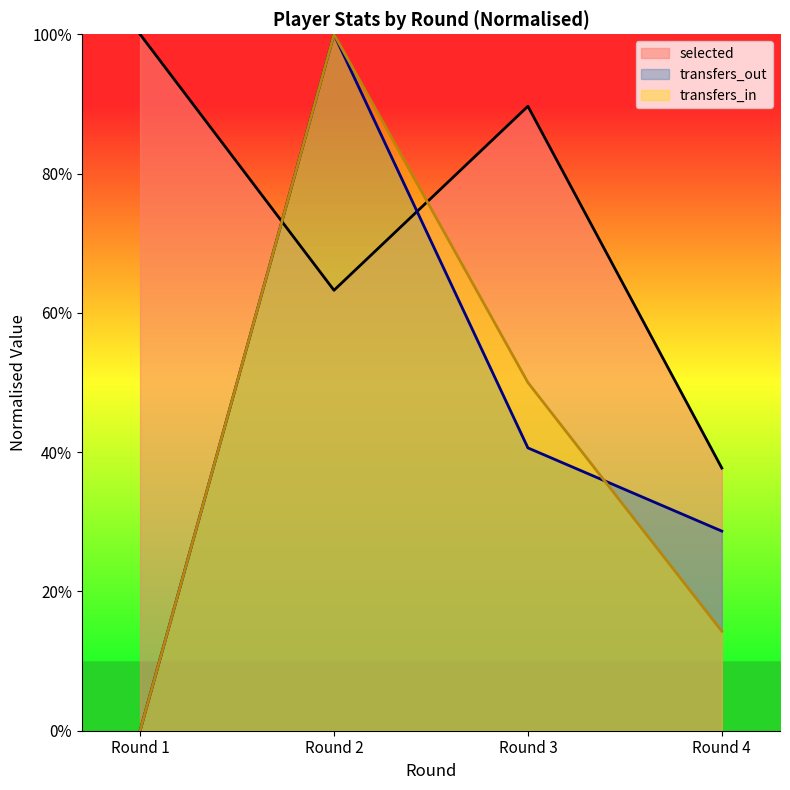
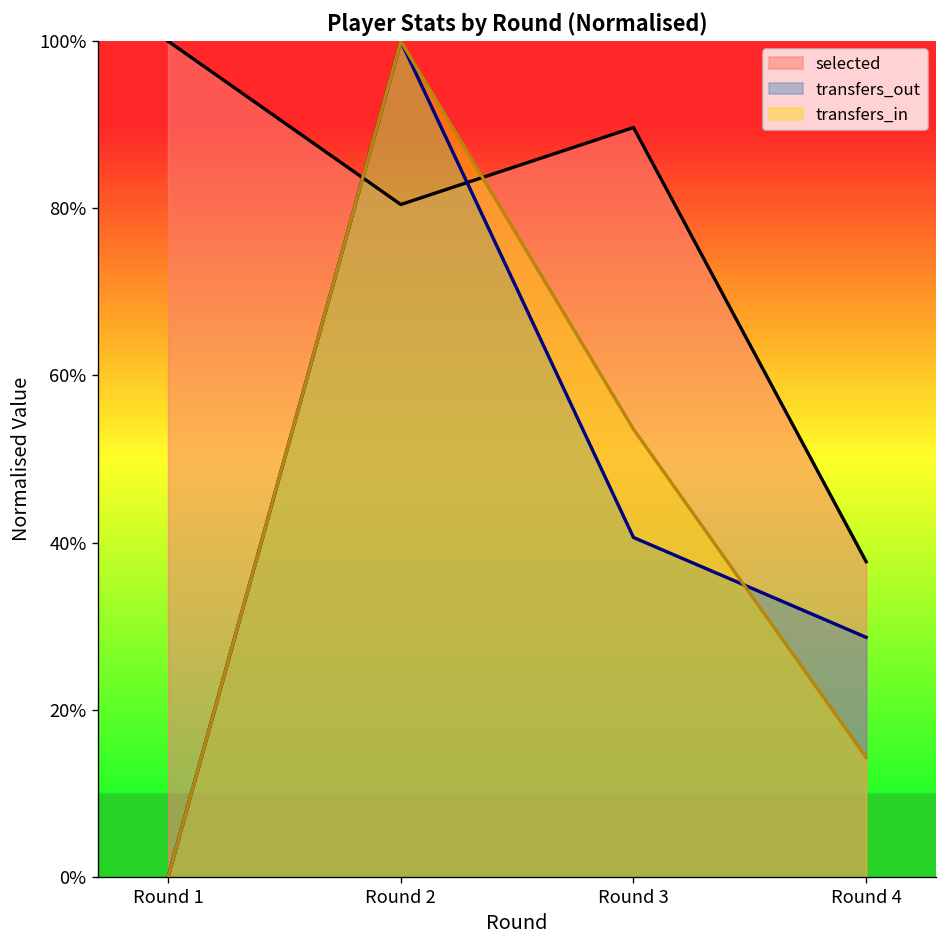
selected, Round 2: 63% -> 80%
transfers_in, Round 3: 50% -> 54%
